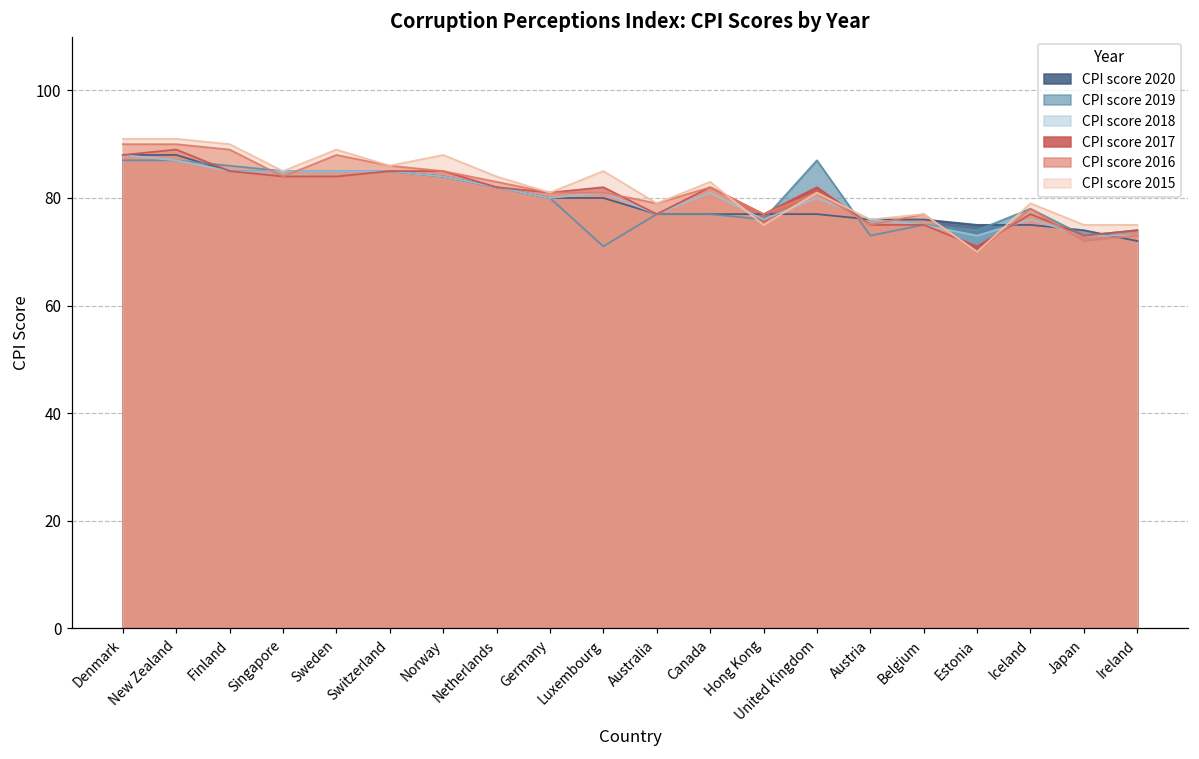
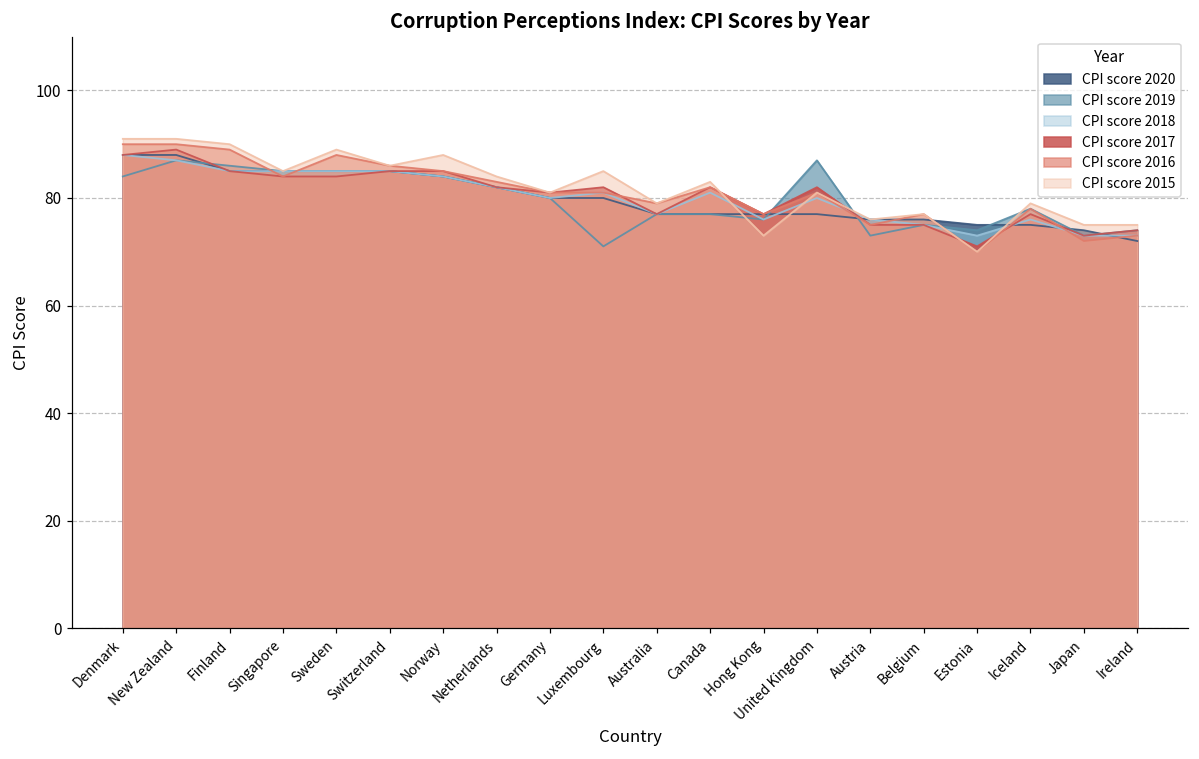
CPI score 2019, Denmark: 87 -> 84
CPI score 2015, Hong Kong: 75 -> 73
